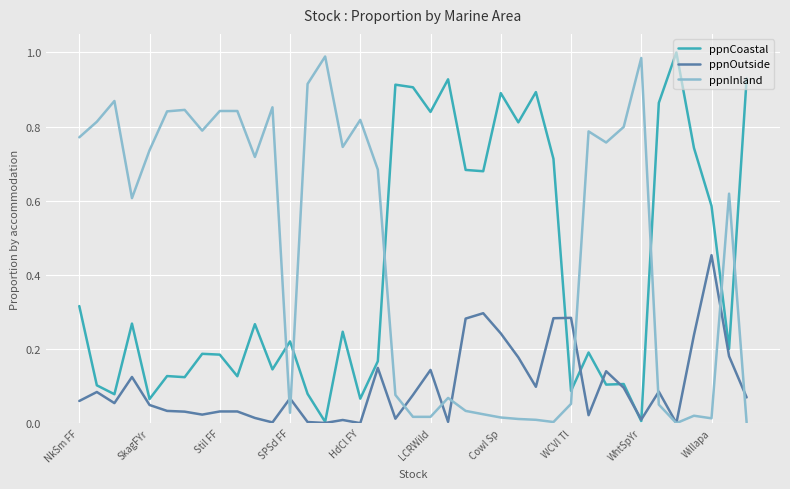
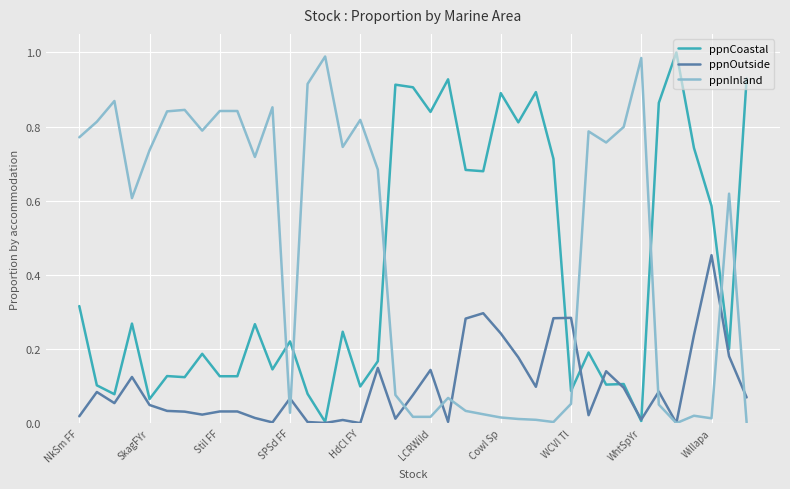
ppnOutside, NkSm FF: 0.06 -> 0.02
ppnCoastal, Stil FF: 0.18 -> 0.13
ppnCoastal, HdCl FY: 0.07 -> 0.10
